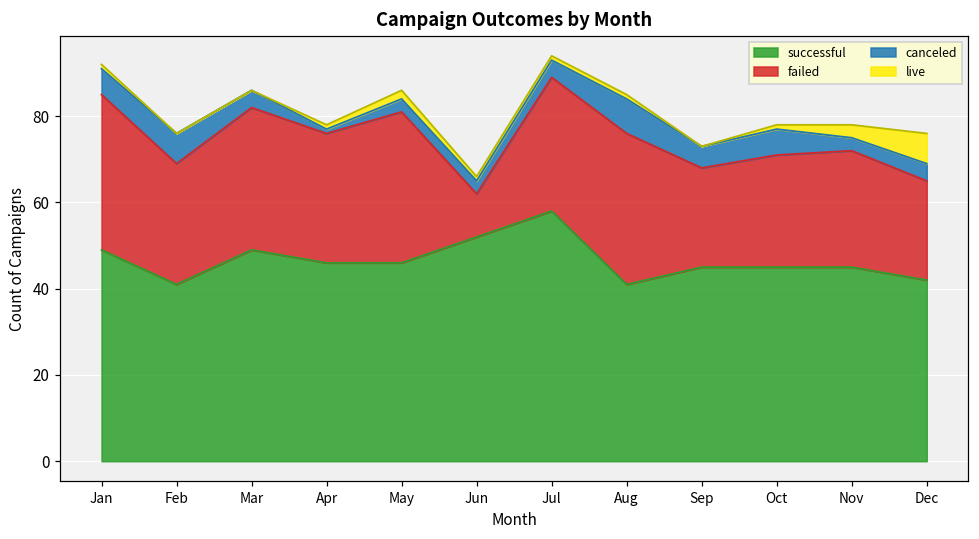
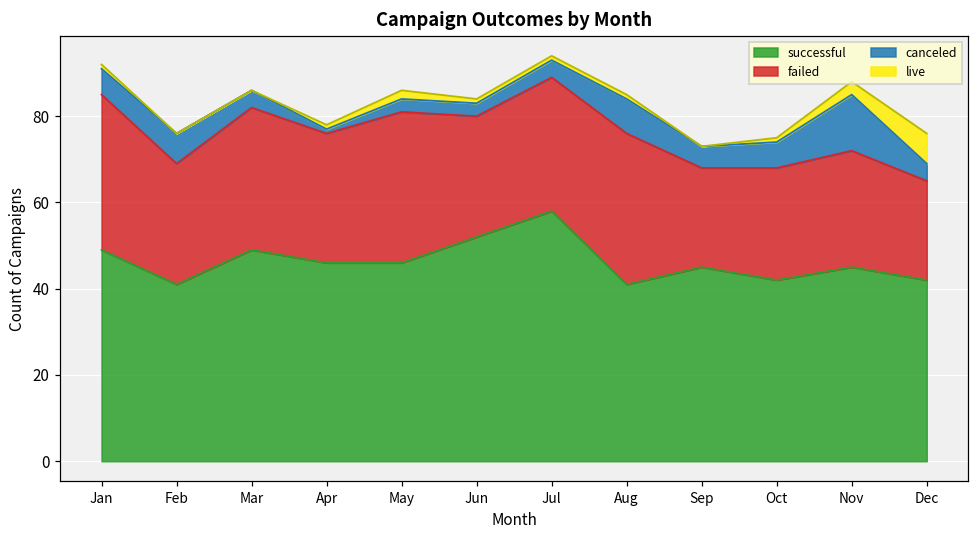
failed, Jun: 10 -> 28
successful, Oct: 45 -> 42
canceled, Nov: 3 -> 13
